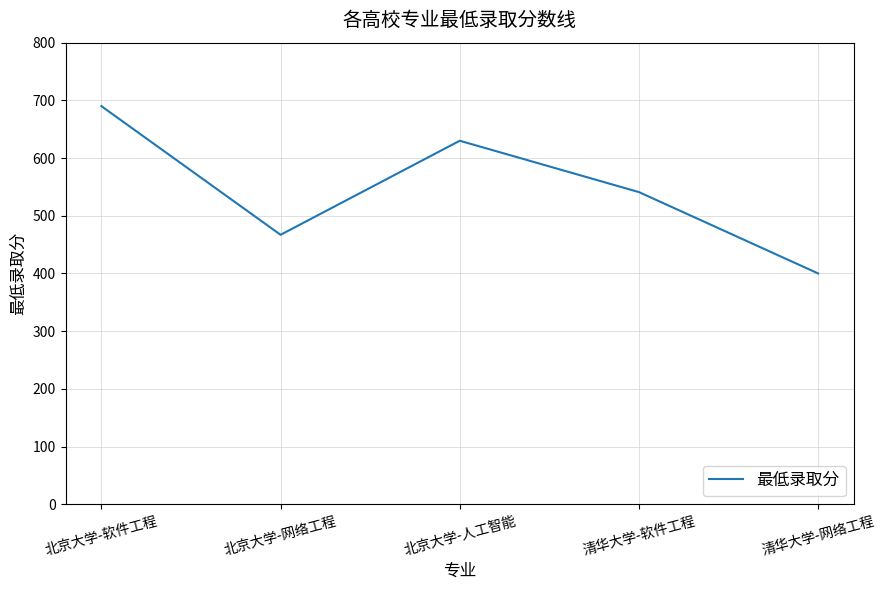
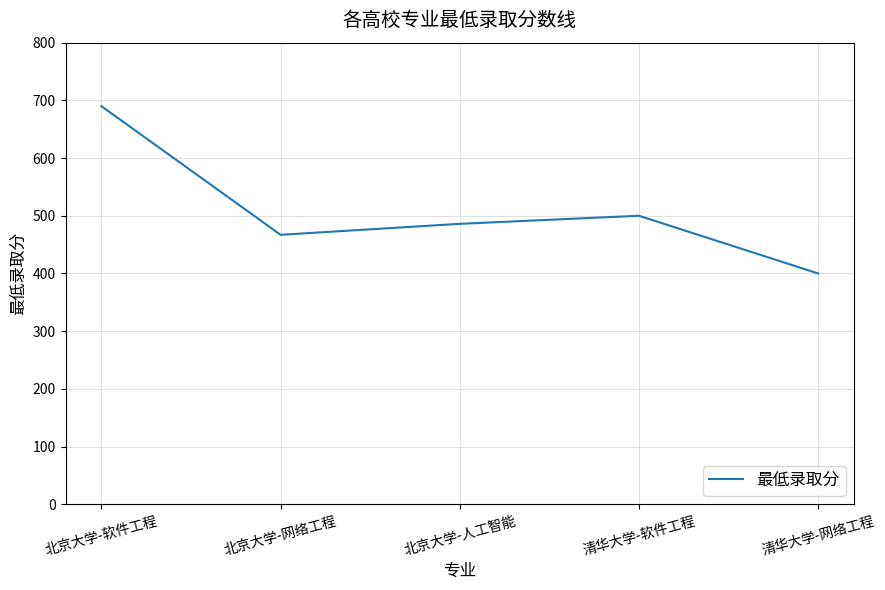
北京大学-人工智能: 630 -> 490
清华大学-软件工程: 540 -> 500
